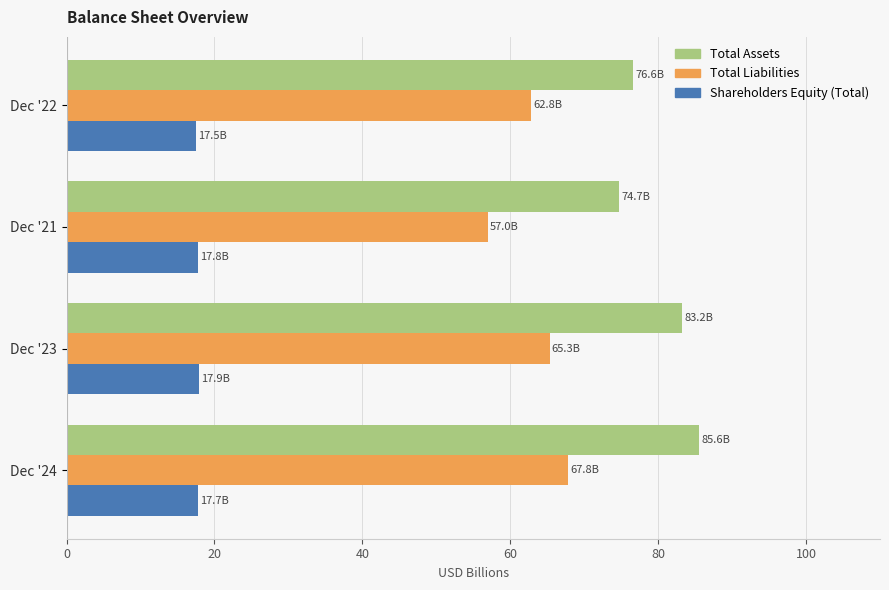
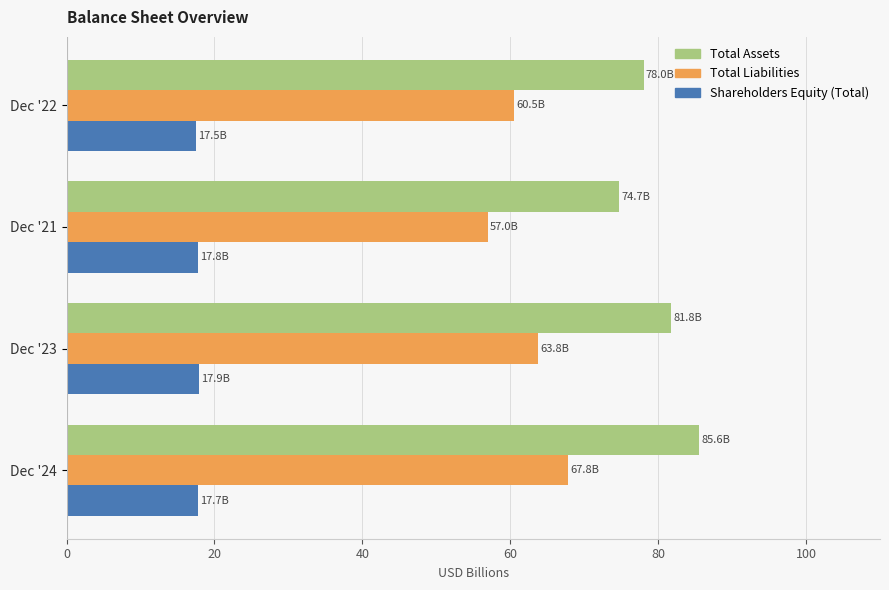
Total Assets, Dec '22: 76.6B -> 78.0B
Total Liabilities, Dec '22: 62.8B -> 60.5B
Total Assets, Dec '23: 83.2B -> 81.8B
Total Liabilities, Dec '23: 65.3B -> 63.8B
